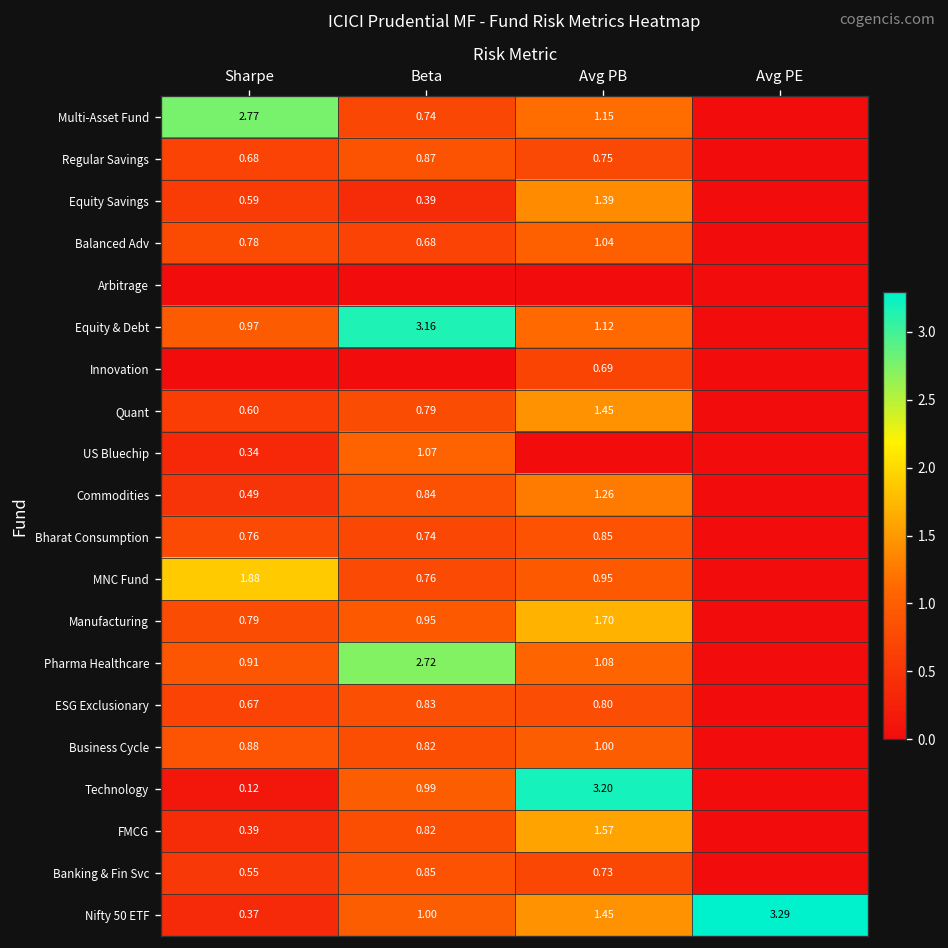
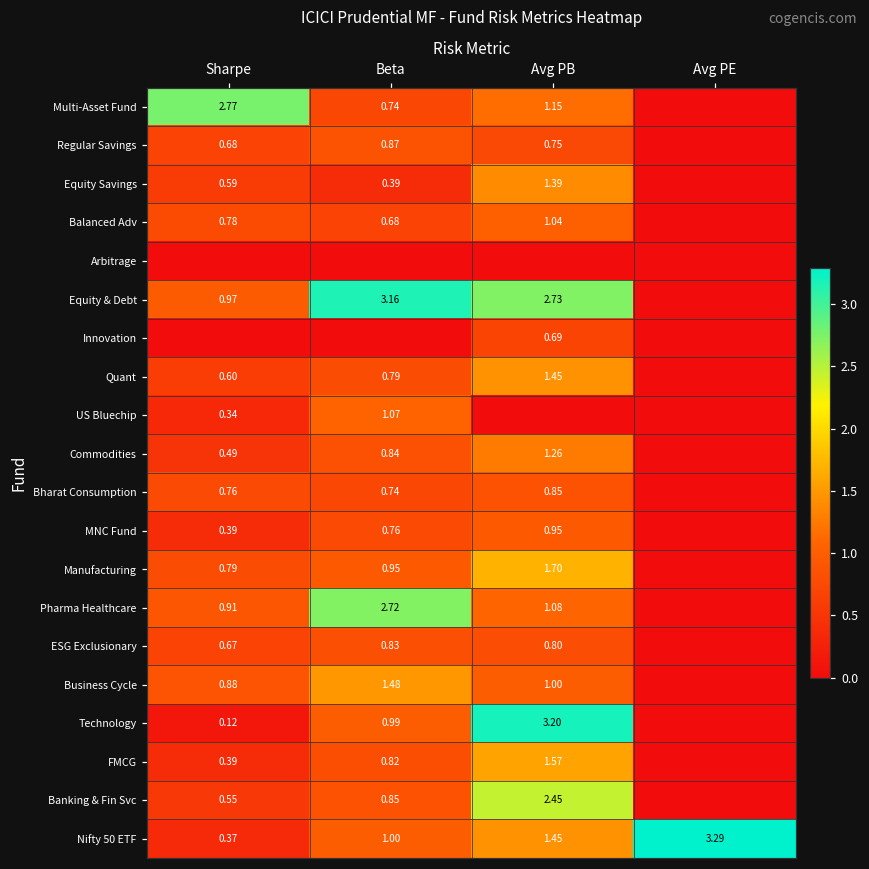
Equity & Debt, Avg PB: 1.12 -> 2.73
MNC Fund, Sharpe: 1.88 -> 0.39
Business Cycle, Beta: 0.82 -> 1.48
Banking & Fin Svc, Avg PB: 0.73 -> 2.45
